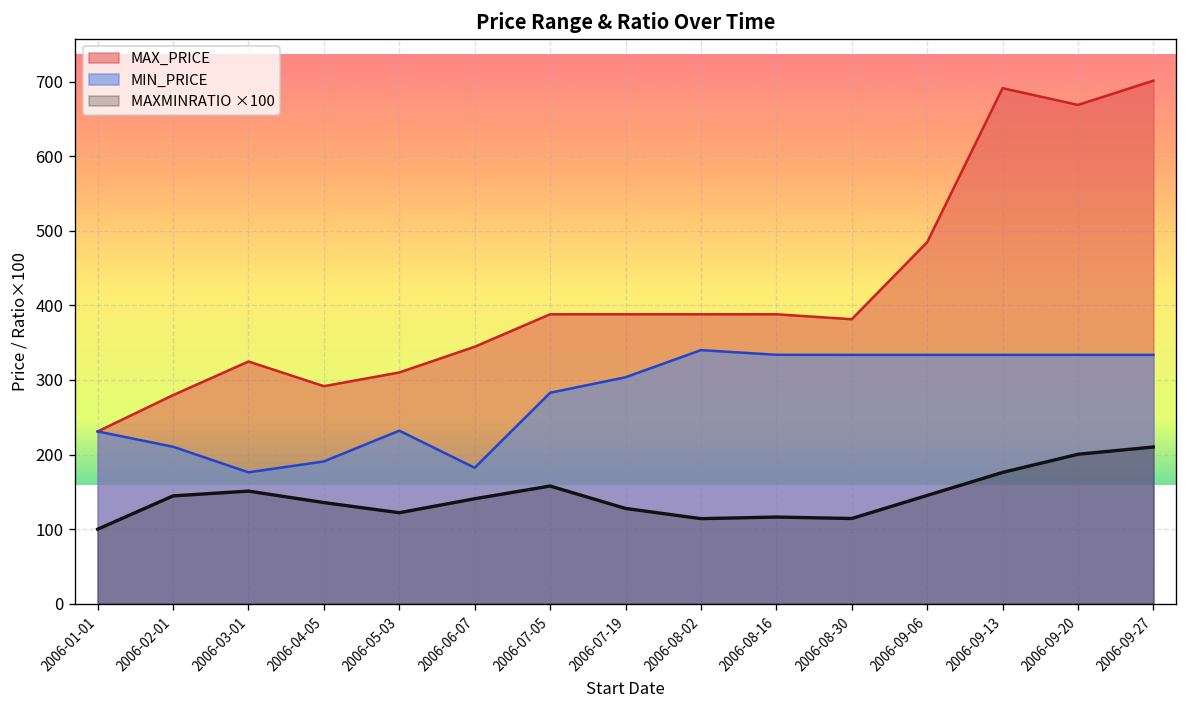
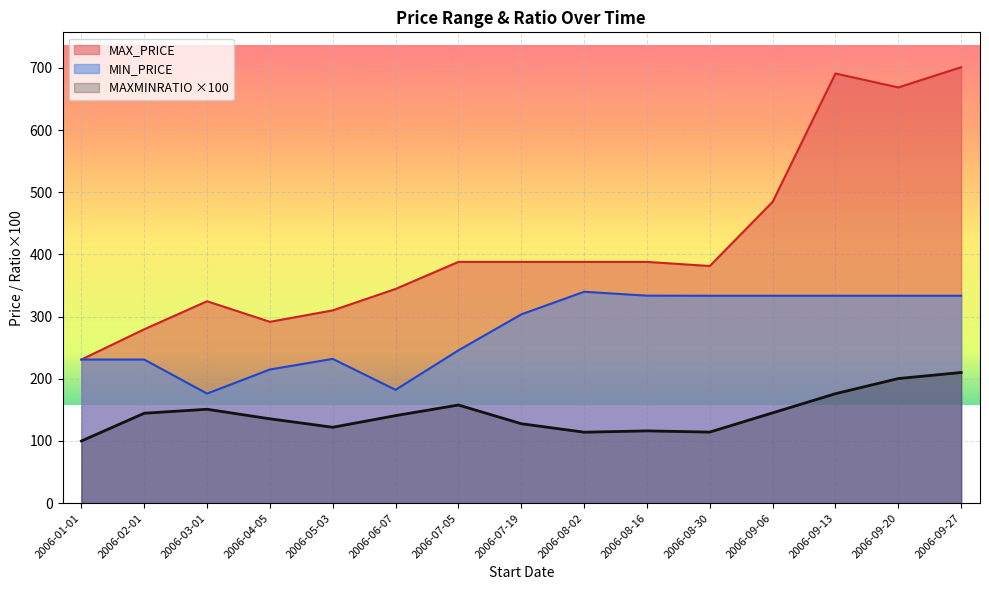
MIN_PRICE, 2006-02-01: 210 -> 230
MIN_PRICE, 2006-04-05: 190 -> 220
MIN_PRICE, 2006-07-05: 280 -> 250
